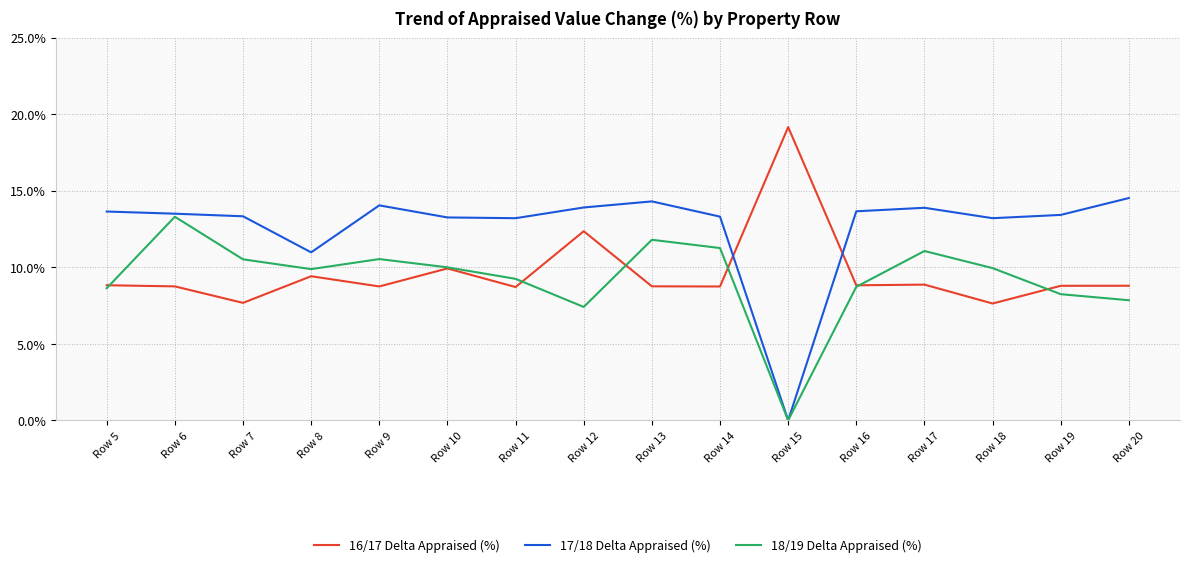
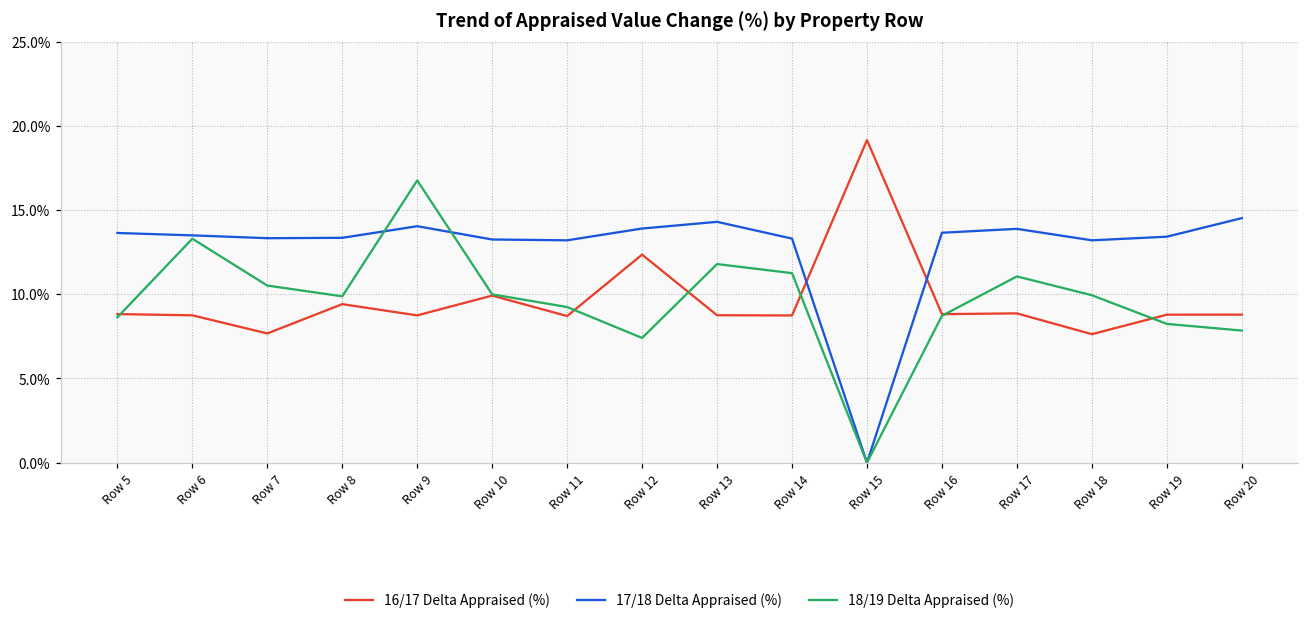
17/18 Delta Appraised (%), Row 8: 11.0% -> 13.4%
18/19 Delta Appraised (%), Row 9: 10.5% -> 16.8%
